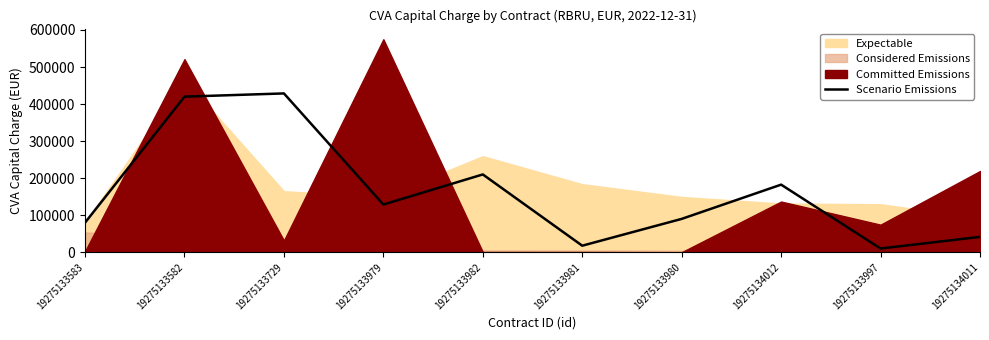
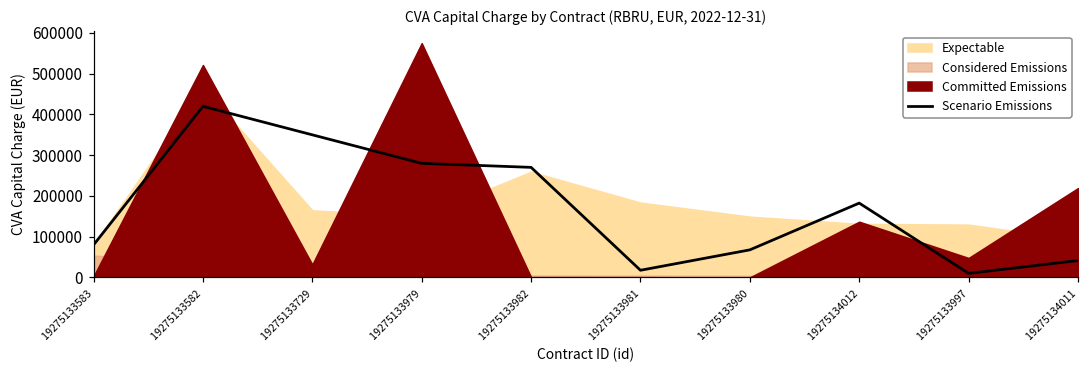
Scenario Emissions, 19275133729: 430000 -> 350000
Scenario Emissions, 19275133979: 130000 -> 280000
Scenario Emissions, 19275133982: 210000 -> 270000
Scenario Emissions, 19275133980: 90000 -> 70000
Committed Emissions, 19275133997: 70000 -> 50000
